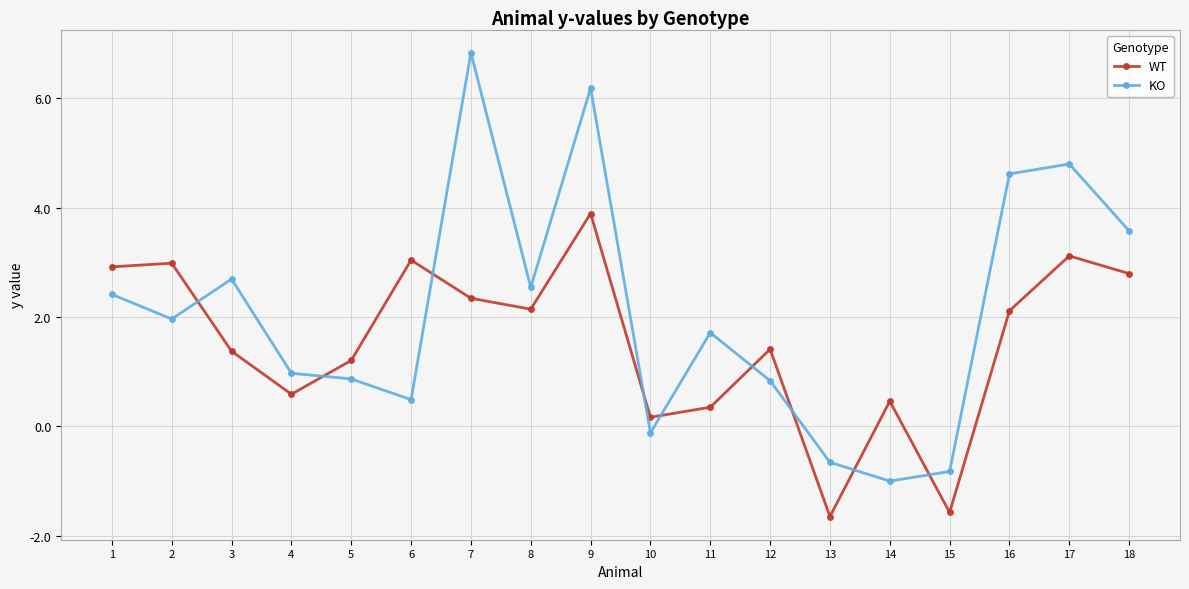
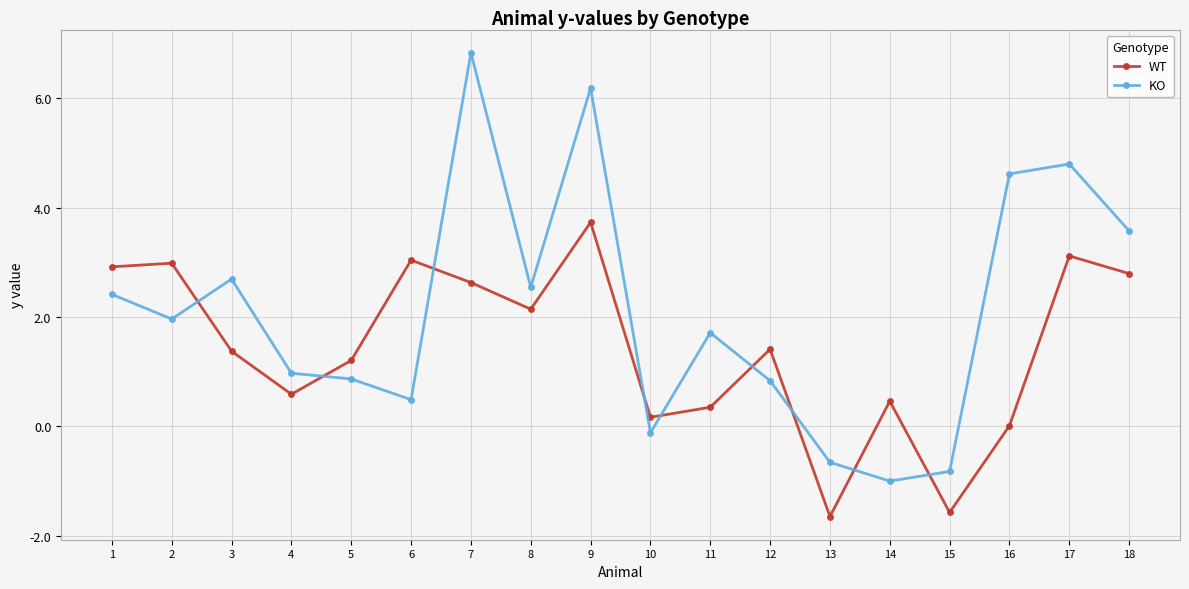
WT, 7: 2.3 -> 2.6
WT, 9: 3.9 -> 3.7
WT, 16: 2.1 -> 0.0
